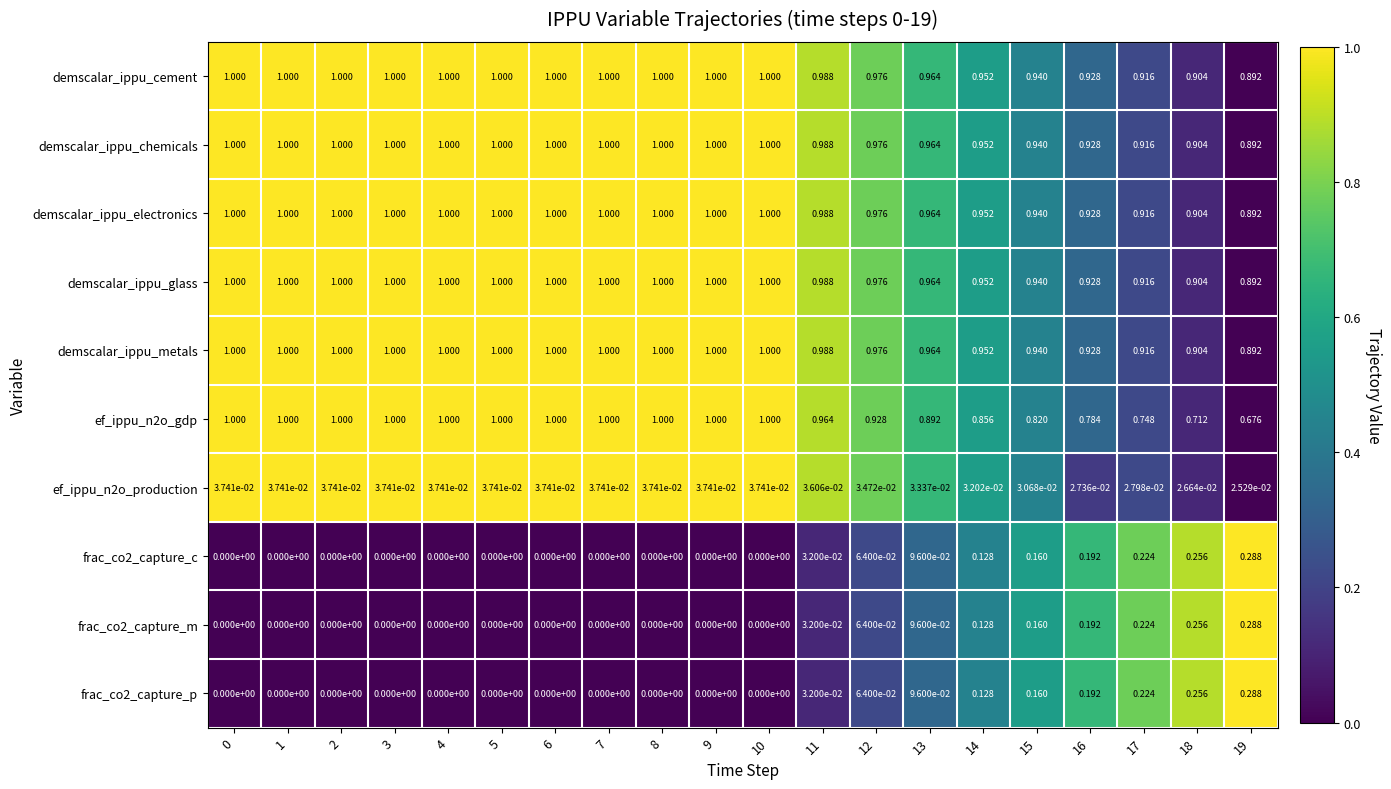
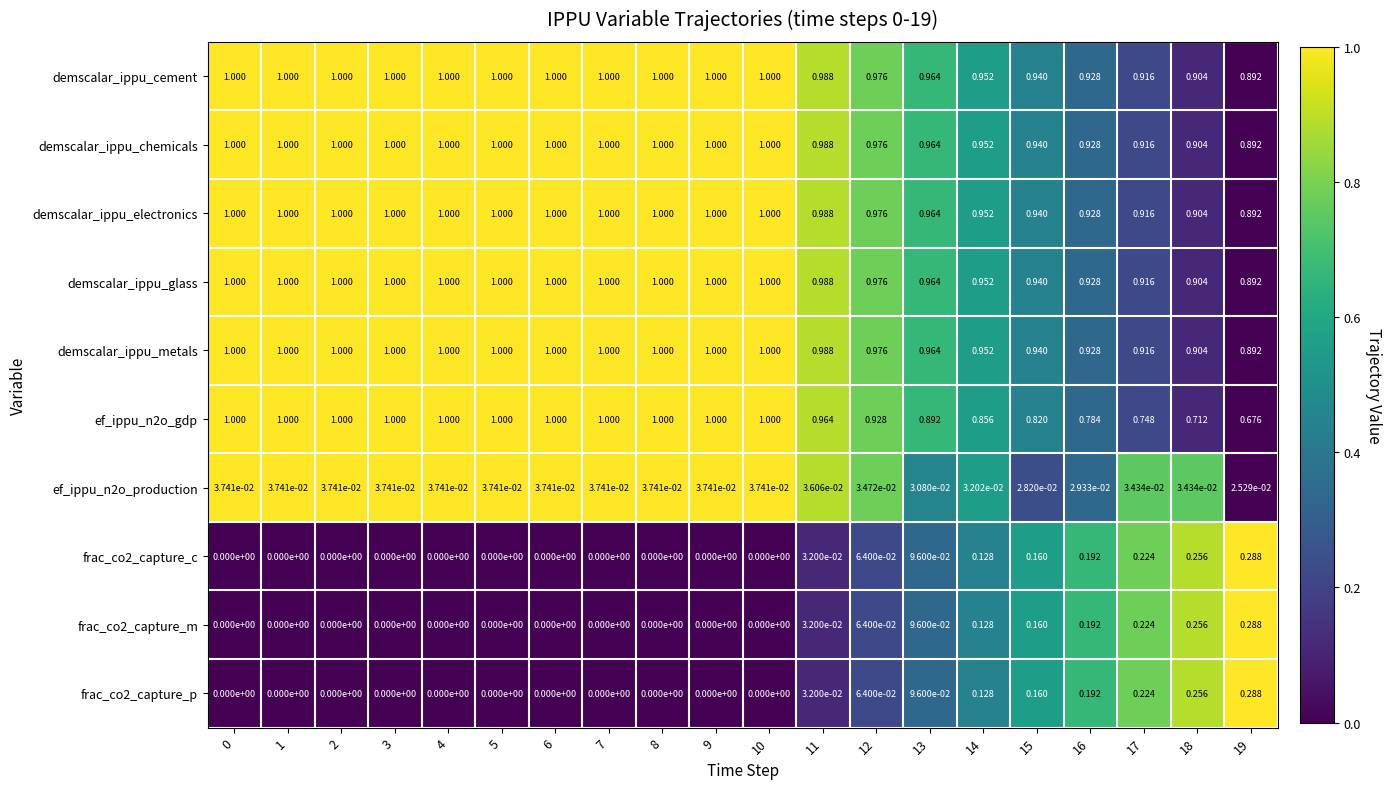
ef_ippu_n2o_production, 13: 3.337e-02 -> 3.080e-02
ef_ippu_n2o_production, 15: 3.068e-02 -> 2.820e-02
ef_ippu_n2o_production, 16: 2.736e-02 -> 2.933e-02
ef_ippu_n2o_production, 17: 2.798e-02 -> 3.434e-02
ef_ippu_n2o_production, 18: 2.664e-02 -> 3.434e-02
